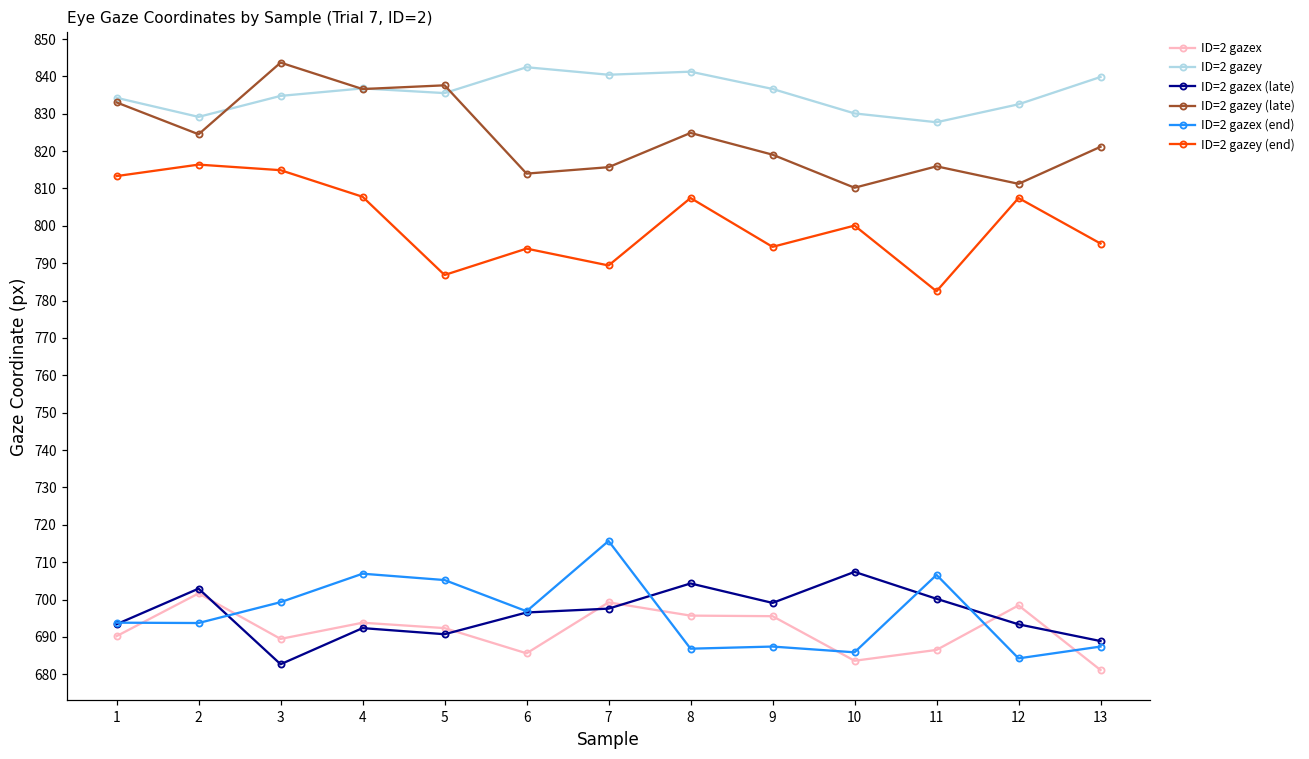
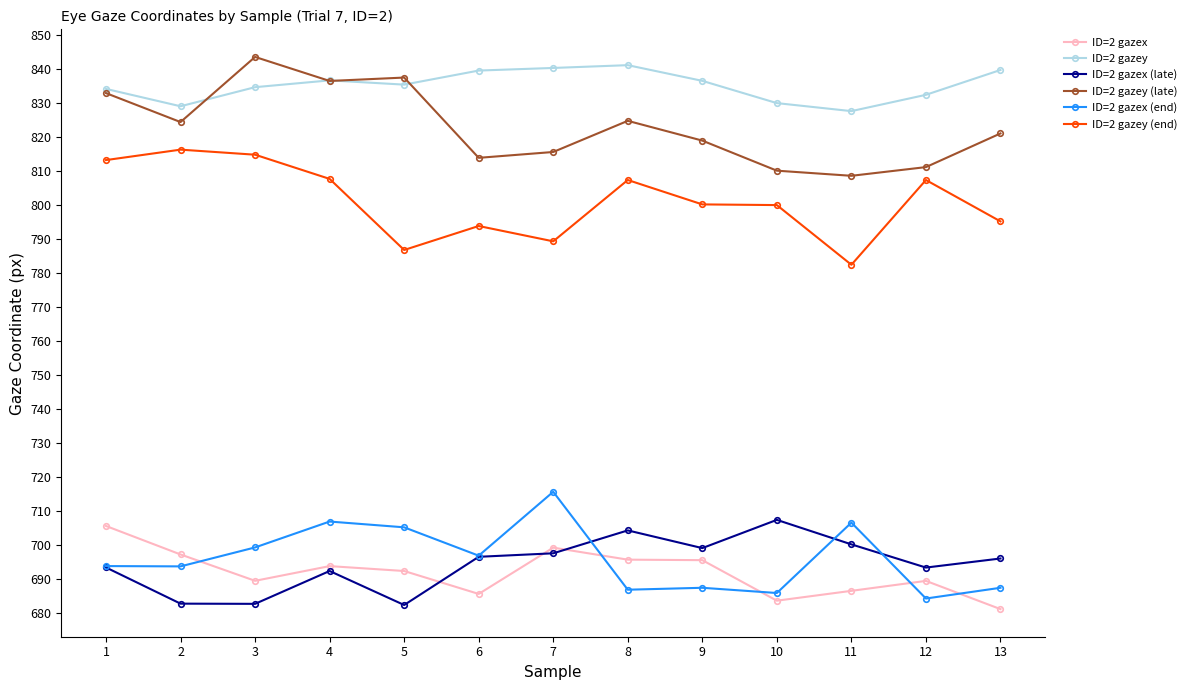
ID=2 gazex, 1: 690 -> 706
ID=2 gazex, 2: 702 -> 697
ID=2 gazex (late), 2: 703 -> 683
ID=2 gazex (late), 5: 691 -> 682
ID=2 gazey, 6: 842 -> 840
ID=2 gazey (end), 9: 794 -> 800
ID=2 gazey (late), 11: 816 -> 809
ID=2 gazex, 12: 698 -> 689
ID=2 gazex (late), 13: 689 -> 696
